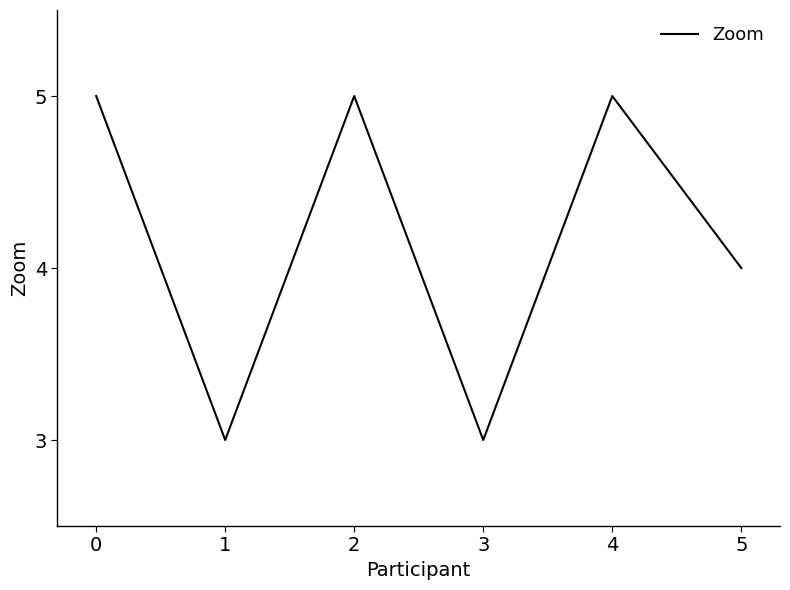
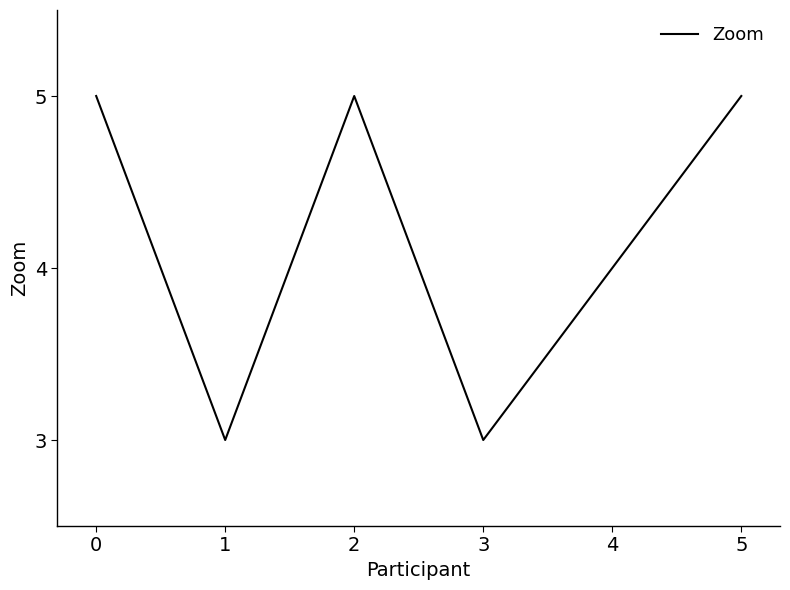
4: 5 -> 4
5: 4 -> 5
